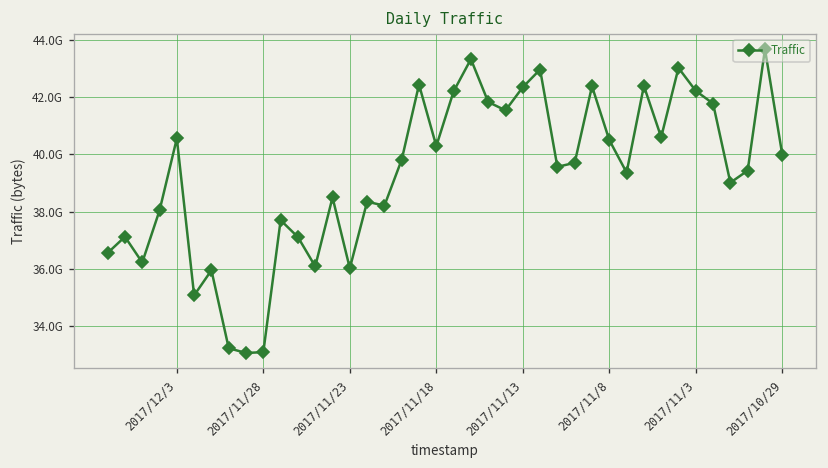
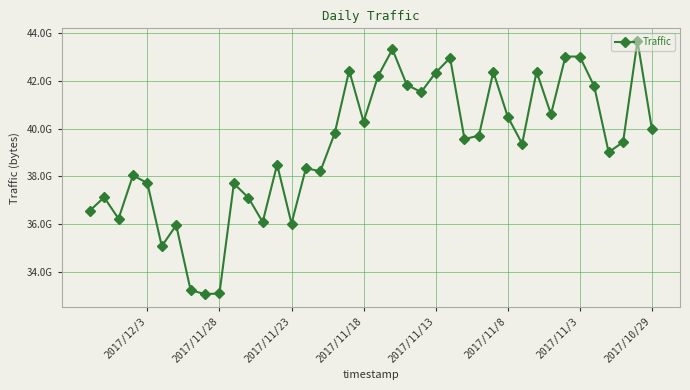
2017/12/3: 40600000000 -> 37700000000
2017/11/3: 42200000000 -> 43000000000
